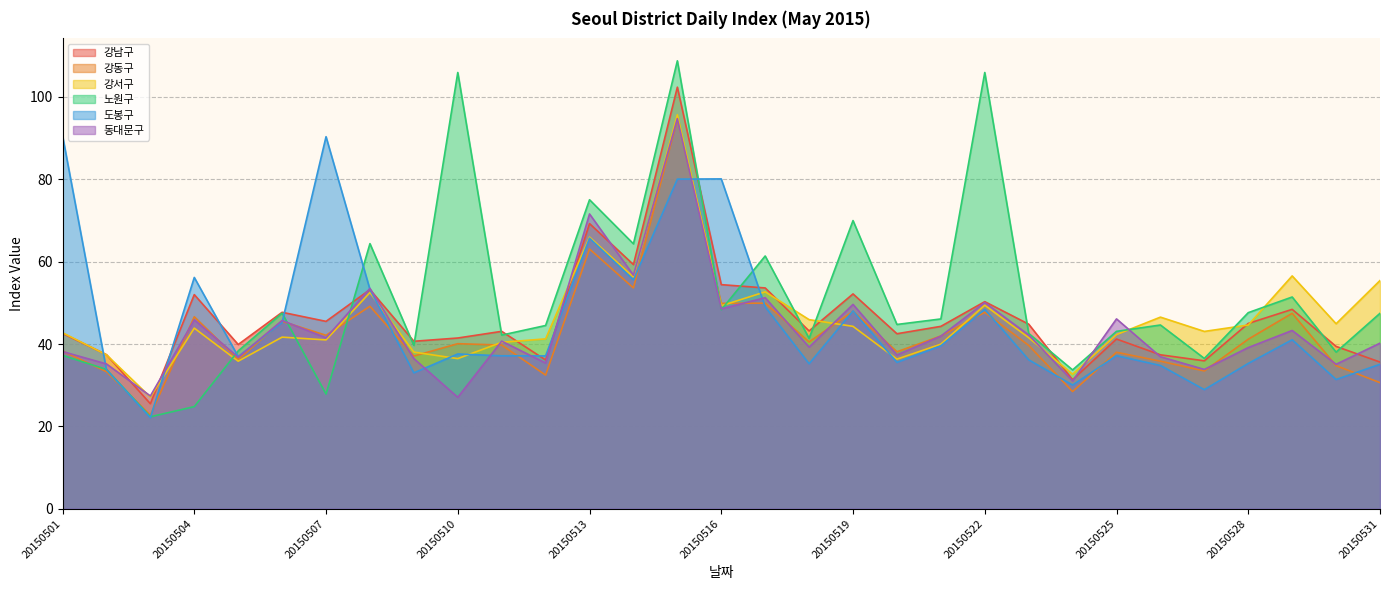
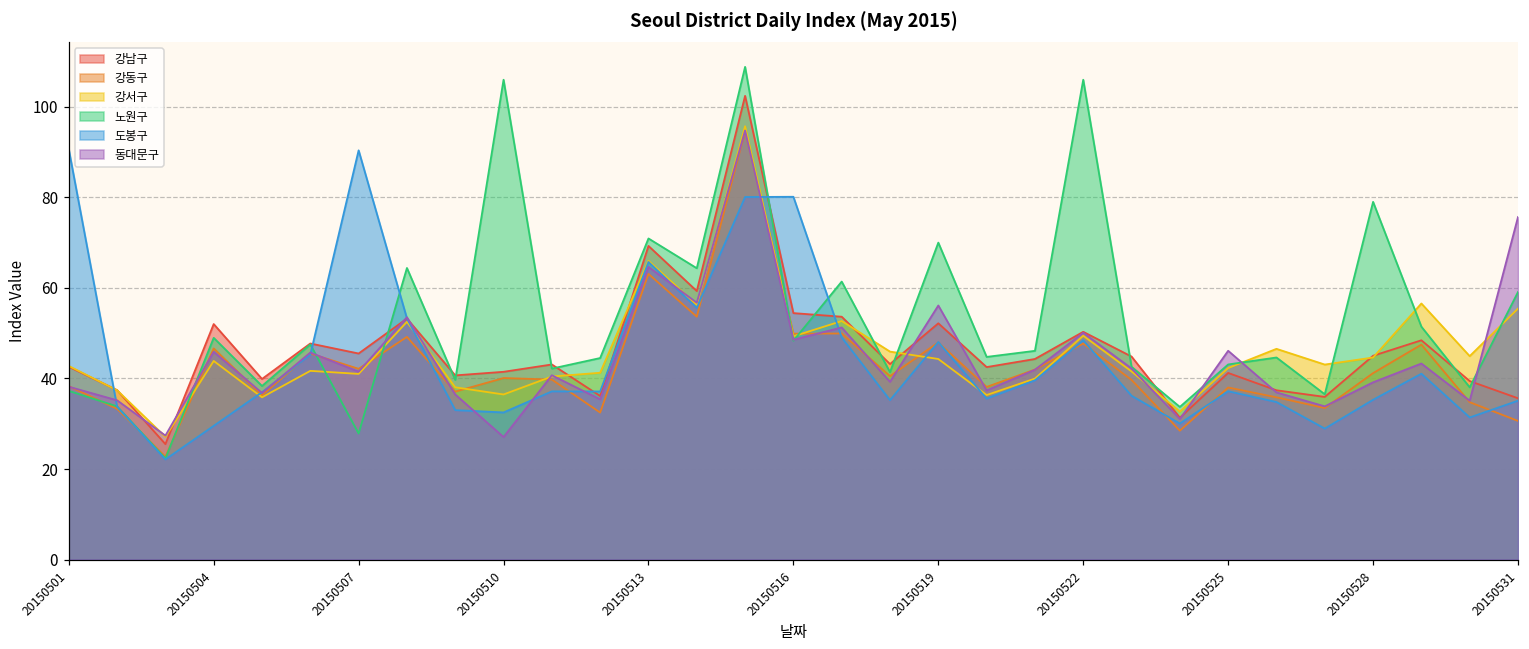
노원구, 20150504: 25 -> 49
도봉구, 20150504: 56 -> 30
도봉구, 20150510: 38 -> 32
노원구, 20150513: 75 -> 71
동대문구, 20150513: 72 -> 65
동대문구, 20150519: 50 -> 56
노원구, 20150528: 48 -> 79
노원구, 20150531: 47 -> 59
동대문구, 20150531: 40 -> 76
